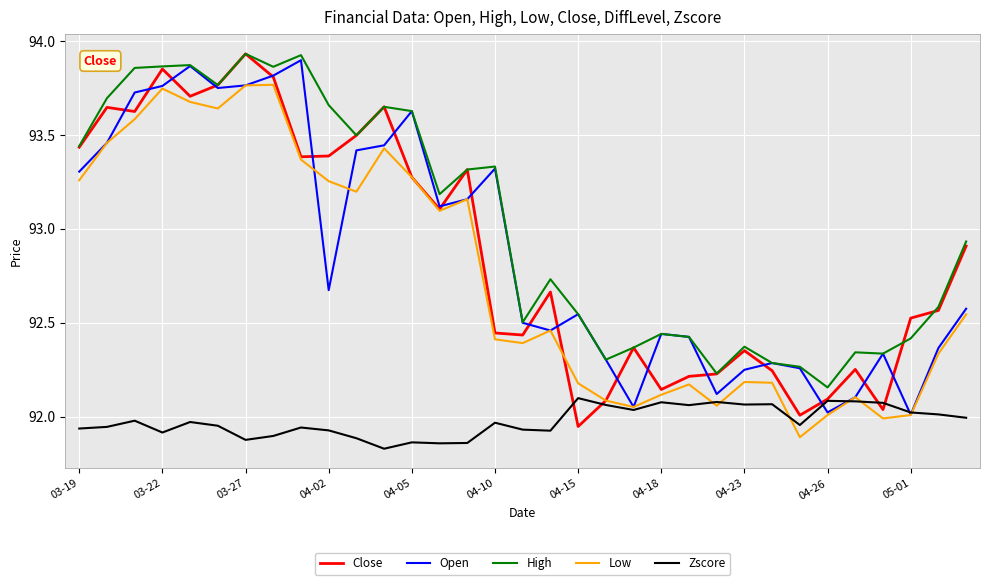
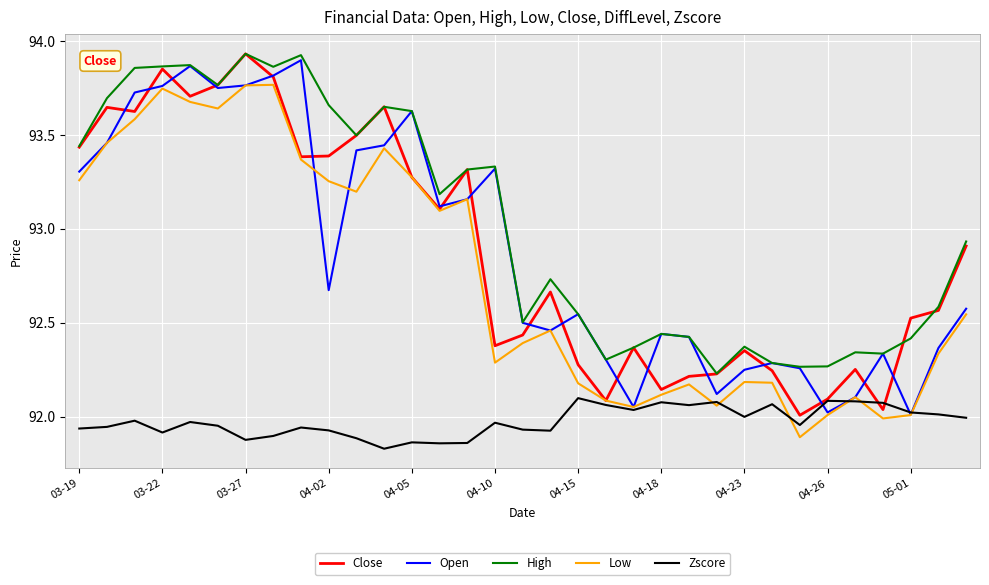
Close, 04-10: 92.45 -> 92.38
Low, 04-10: 92.41 -> 92.29
Close, 04-15: 91.95 -> 92.28
Zscore, 04-23: 92.06 -> 92.00
High, 04-26: 92.16 -> 92.27
